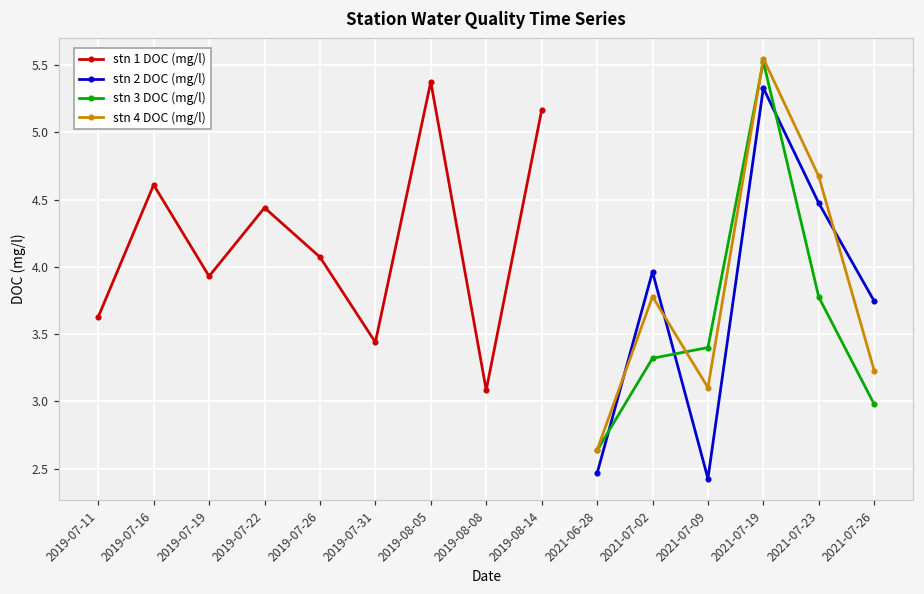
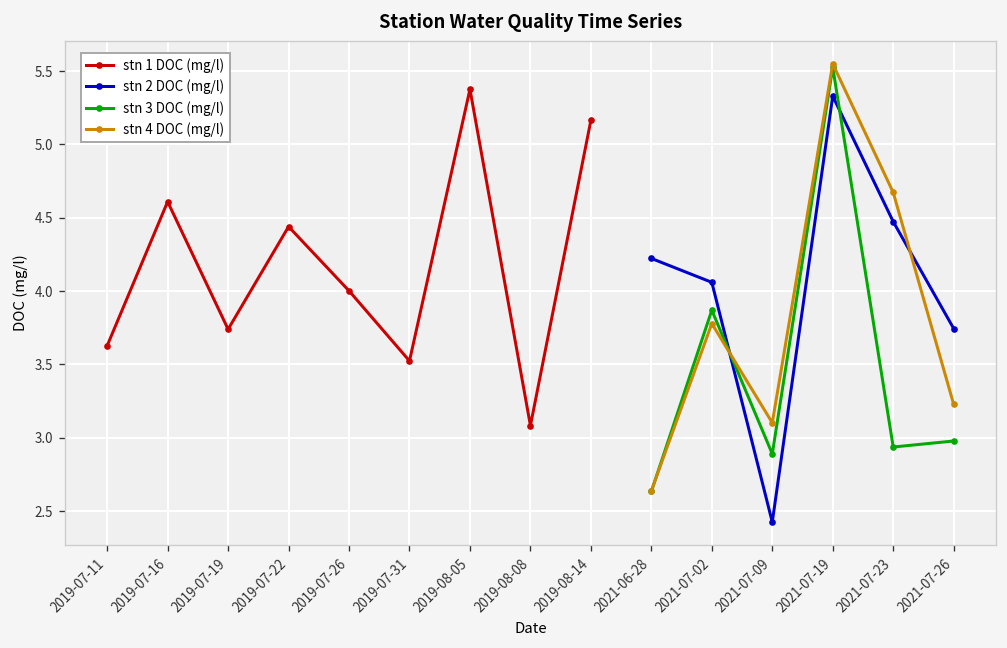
stn 1 DOC (mg/l), 2019-07-19: 3.93 -> 3.74
stn 1 DOC (mg/l), 2019-07-26: 4.07 -> 4.00
stn 1 DOC (mg/l), 2019-07-31: 3.44 -> 3.52
stn 2 DOC (mg/l), 2021-06-28: 2.46 -> 4.22
stn 2 DOC (mg/l), 2021-07-02: 3.96 -> 4.06
stn 3 DOC (mg/l), 2021-07-02: 3.32 -> 3.87
stn 3 DOC (mg/l), 2021-07-09: 3.40 -> 2.89
stn 3 DOC (mg/l), 2021-07-23: 3.78 -> 2.94
